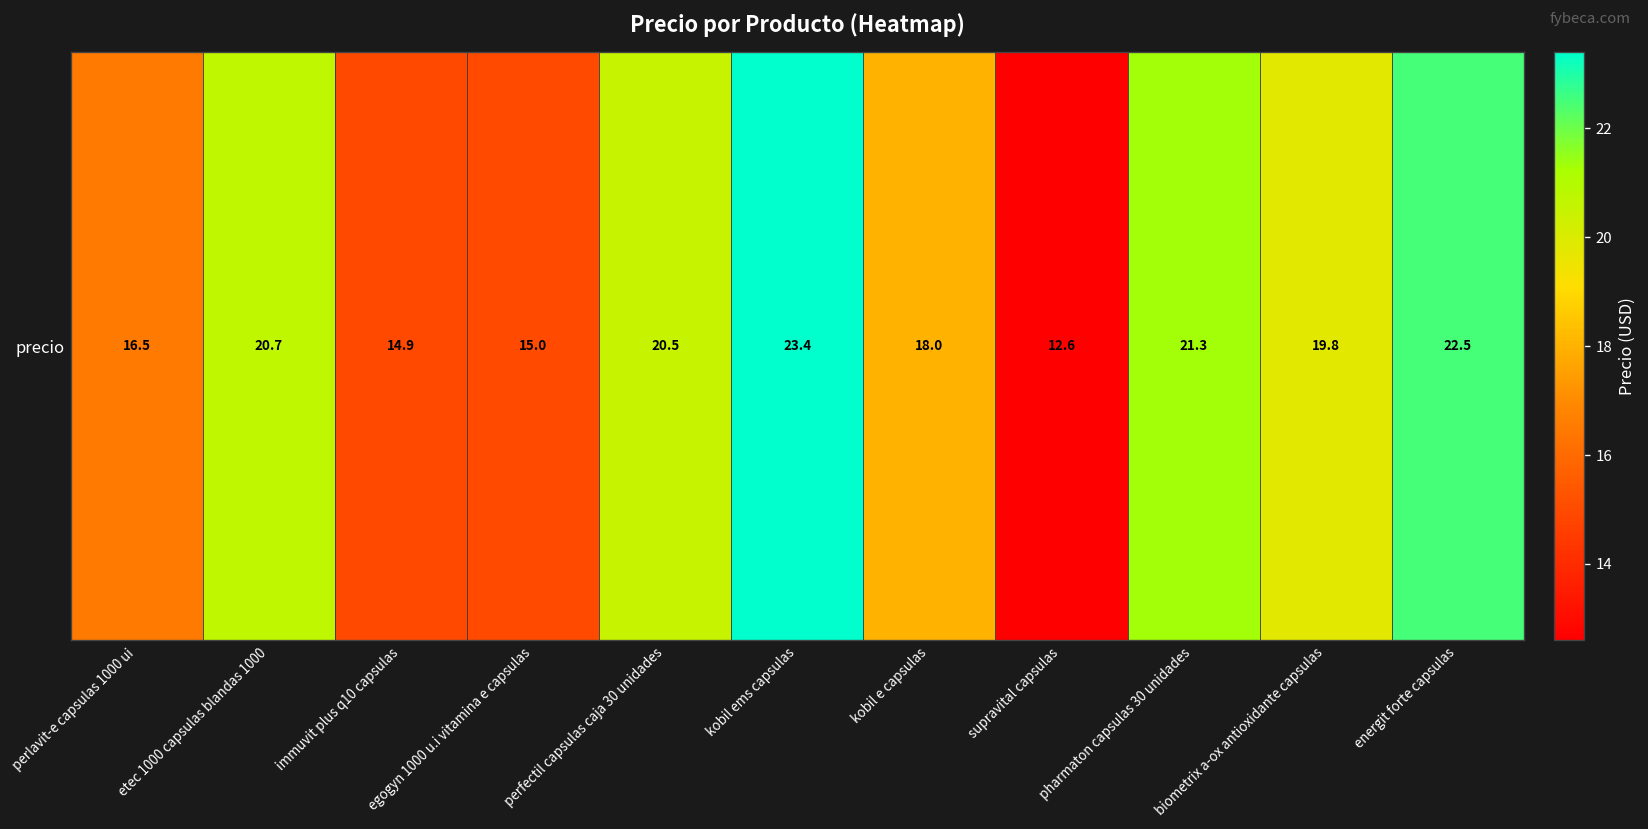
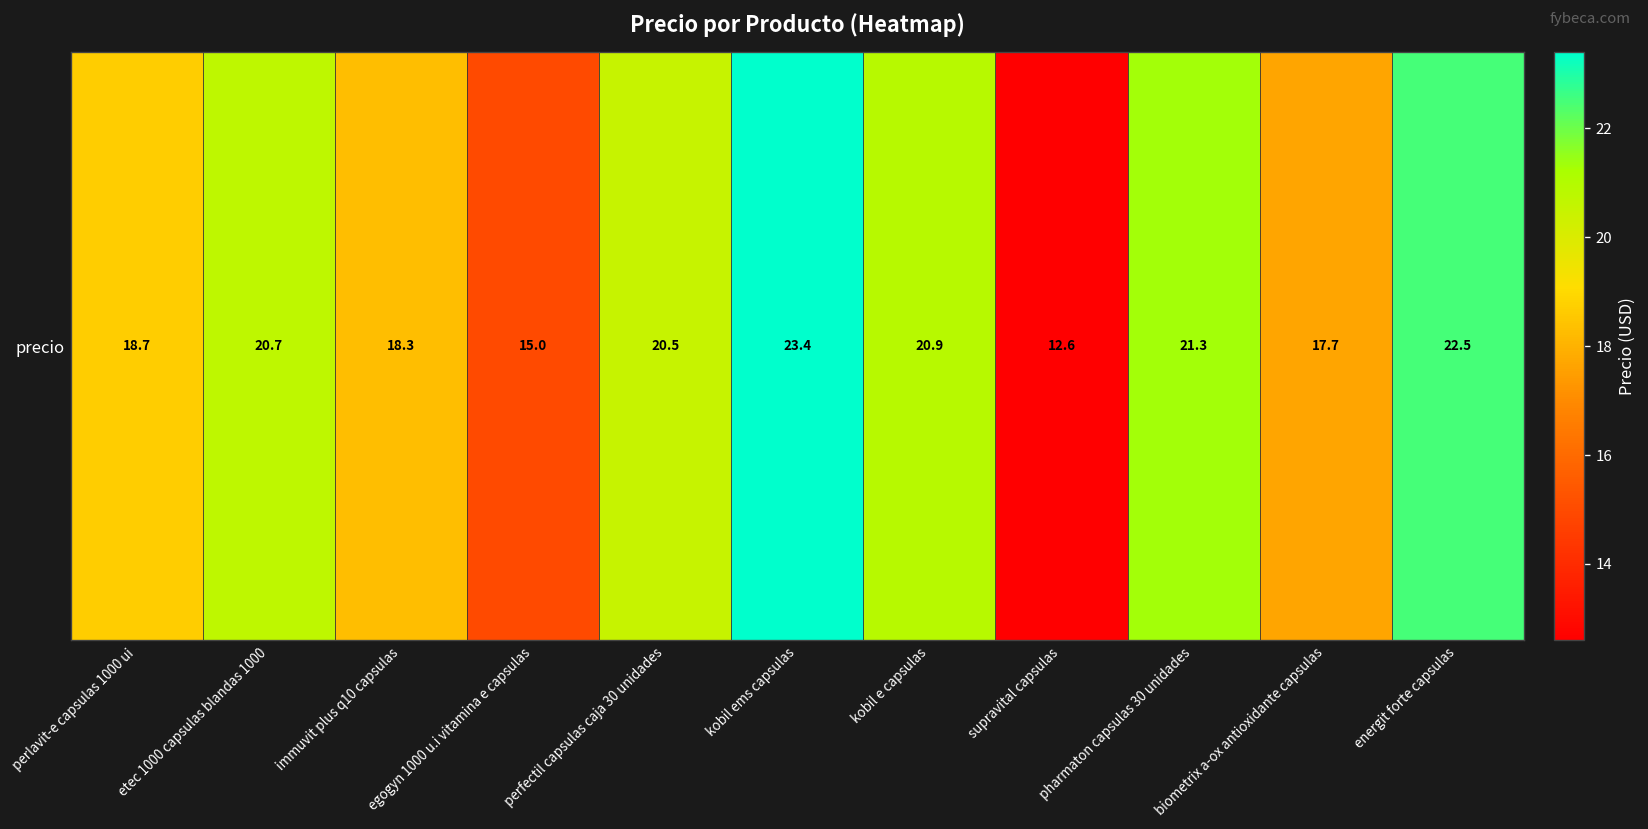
precio, perlavit-e capsulas 1000 ui: 16.5 -> 18.7
precio, immuvit plus q10 capsulas: 14.9 -> 18.3
precio, kobil e capsulas: 18.0 -> 20.9
precio, biometrix a-ox antioxidante capsulas: 19.8 -> 17.7
